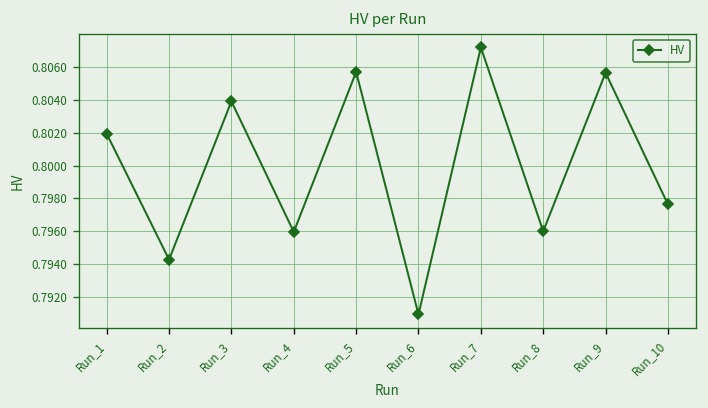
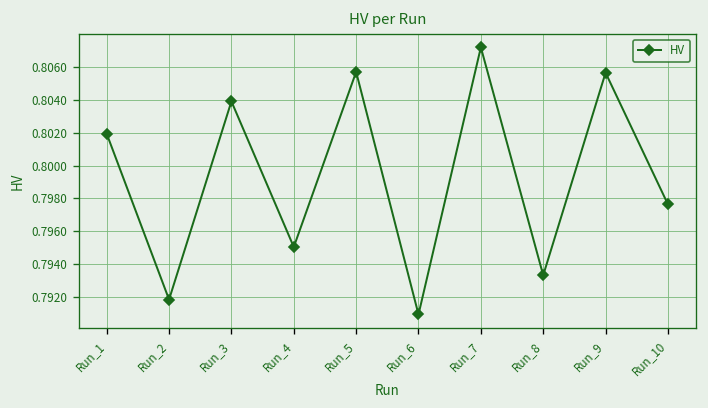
Run_2: 0.7943 -> 0.7919
Run_4: 0.7960 -> 0.7950
Run_8: 0.7960 -> 0.7933
